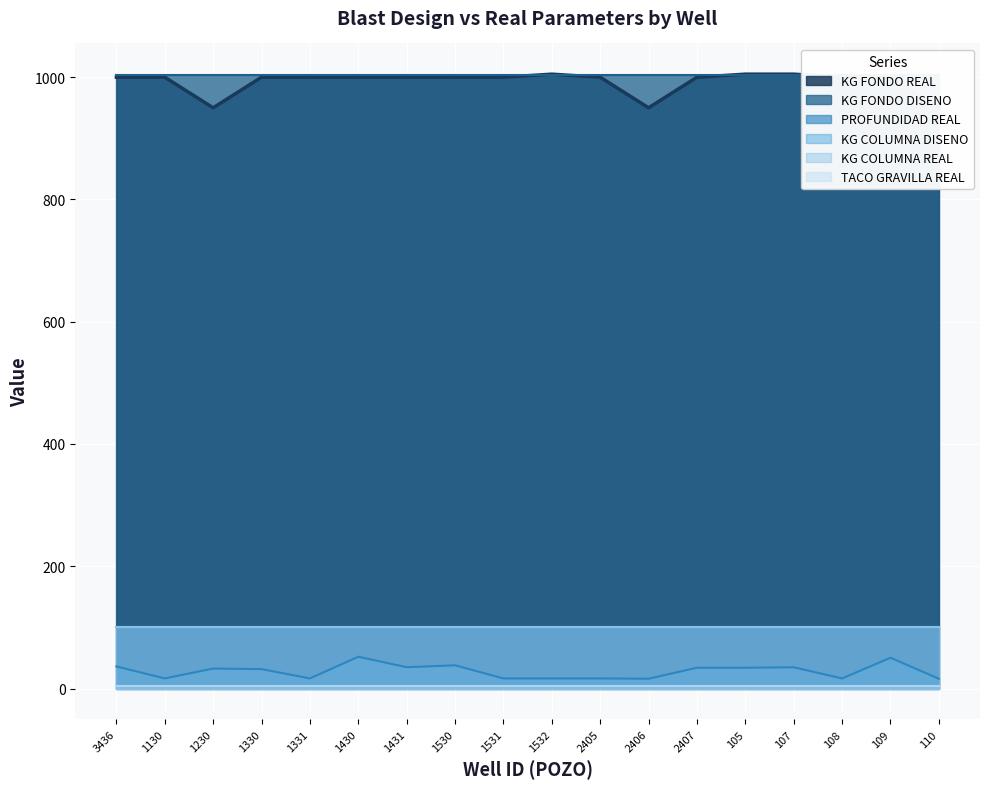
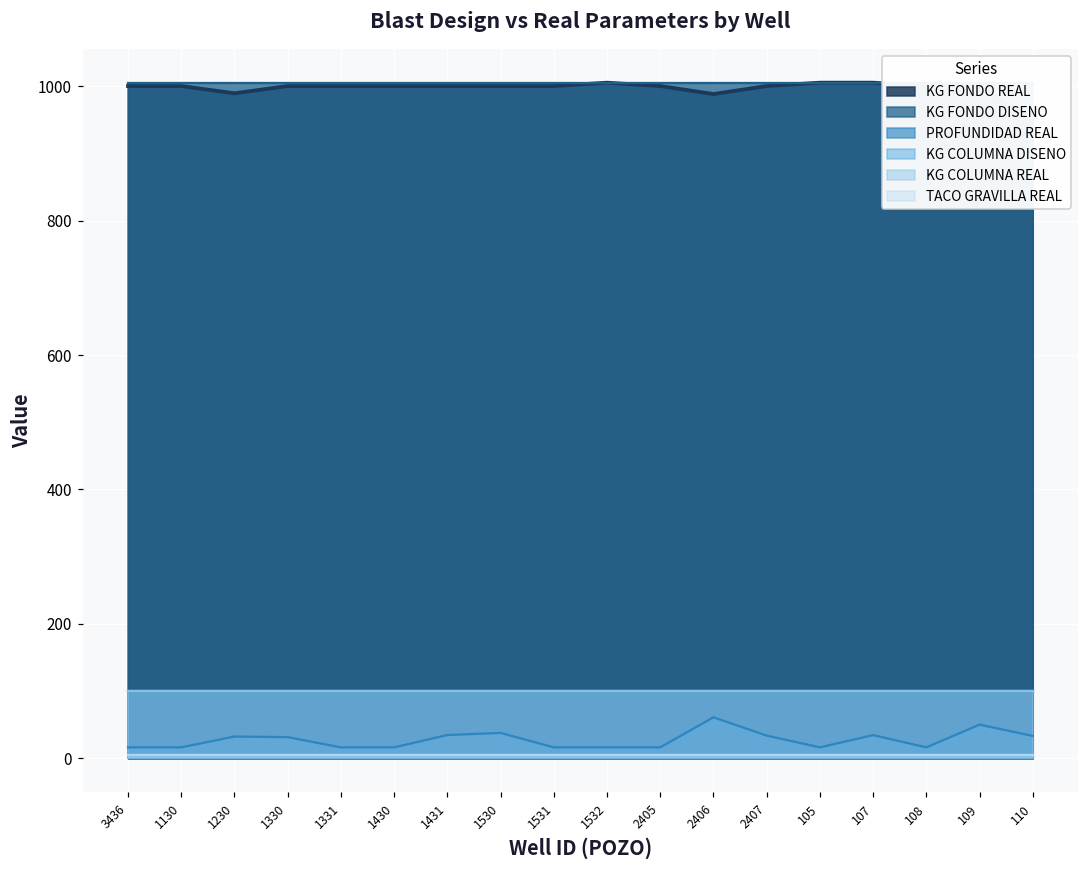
PROFUNDIDAD REAL, 3436: 40 -> 20
KG FONDO REAL, 1230: 950 -> 990
PROFUNDIDAD REAL, 1430: 50 -> 20
KG FONDO REAL, 2406: 950 -> 990
PROFUNDIDAD REAL, 2406: 20 -> 60
PROFUNDIDAD REAL, 105: 30 -> 20
PROFUNDIDAD REAL, 110: 20 -> 30
